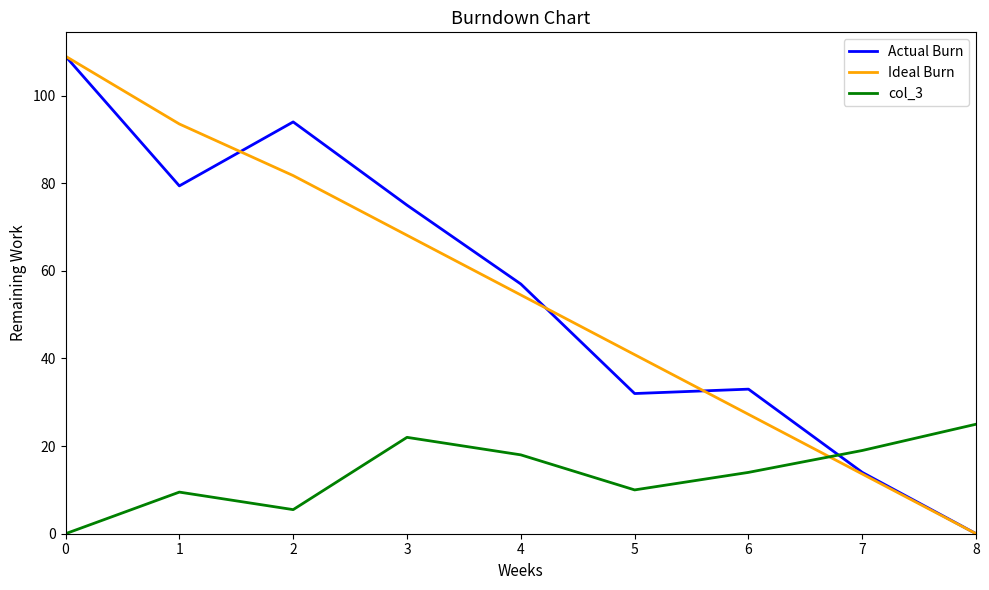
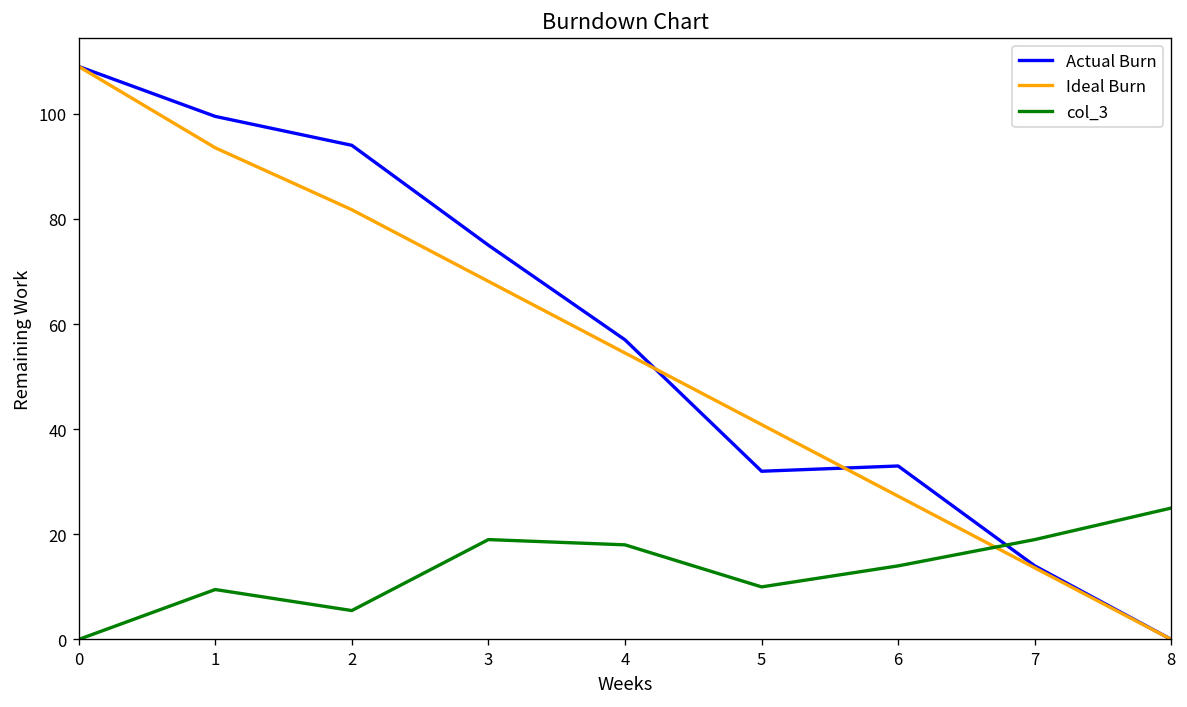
Actual Burn, 1: 79 -> 100
col_3, 3: 22 -> 19
